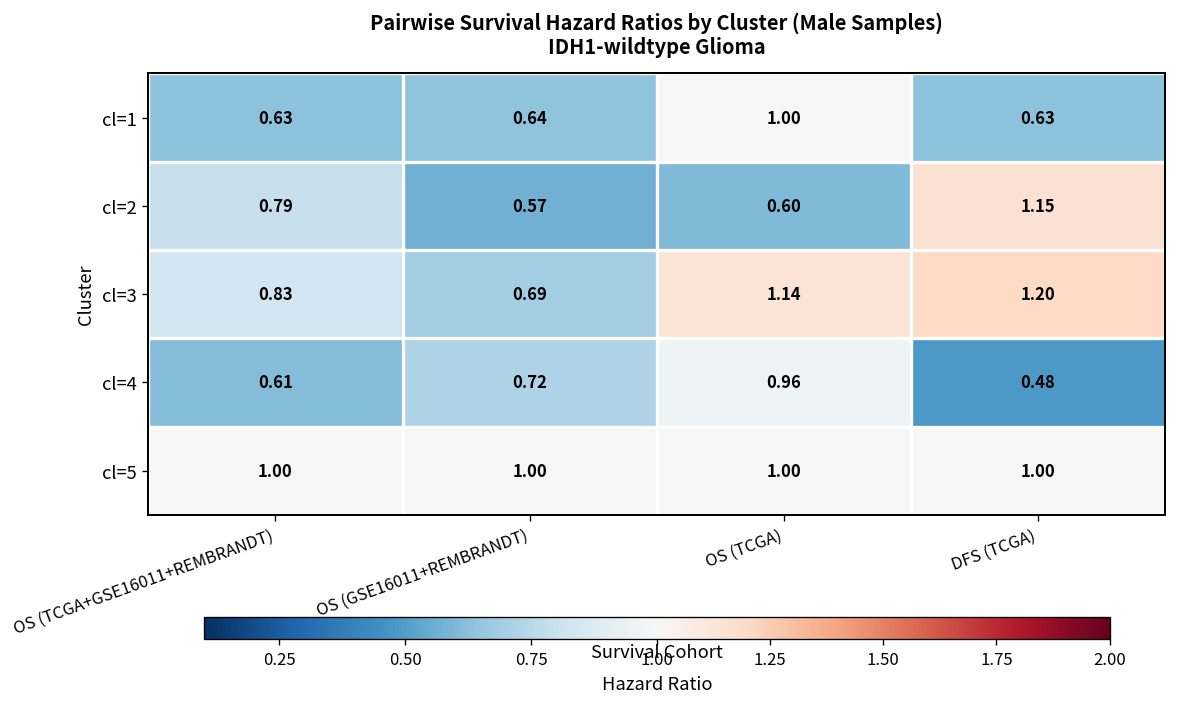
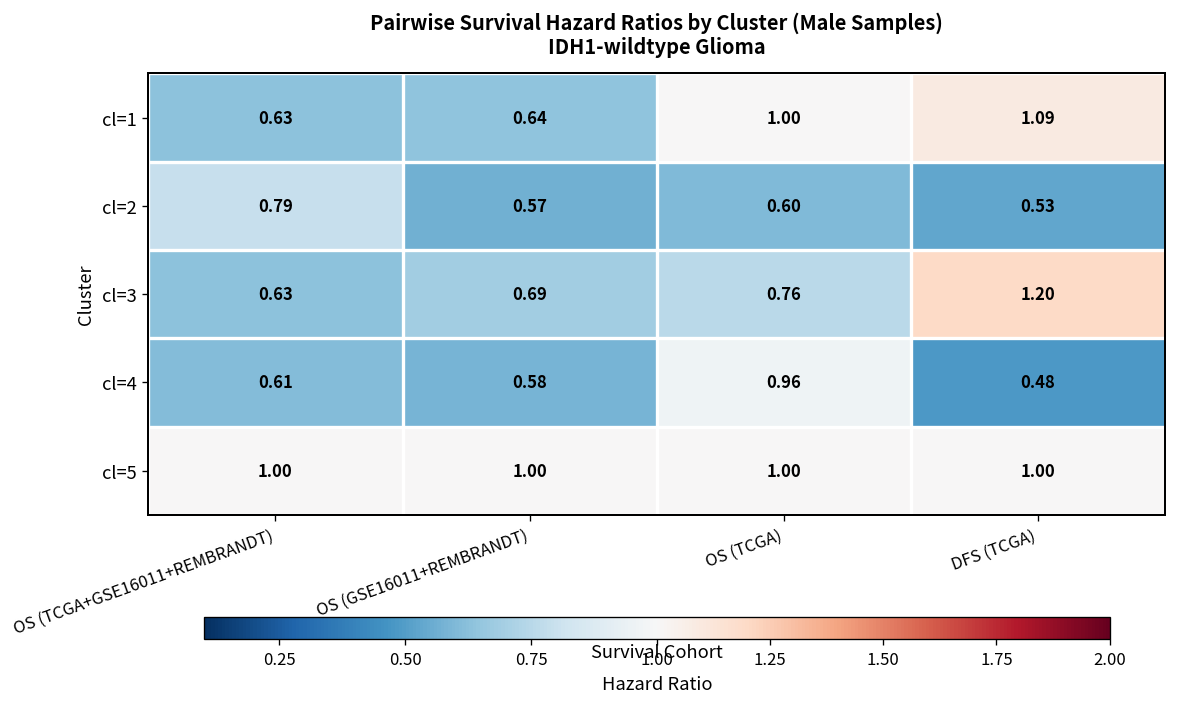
cl=1, DFS (TCGA): 0.63 -> 1.09
cl=2, DFS (TCGA): 1.15 -> 0.53
cl=3, OS (TCGA+GSE16011+REMBRANDT): 0.83 -> 0.63
cl=3, OS (TCGA): 1.14 -> 0.76
cl=4, OS (GSE16011+REMBRANDT): 0.72 -> 0.58
